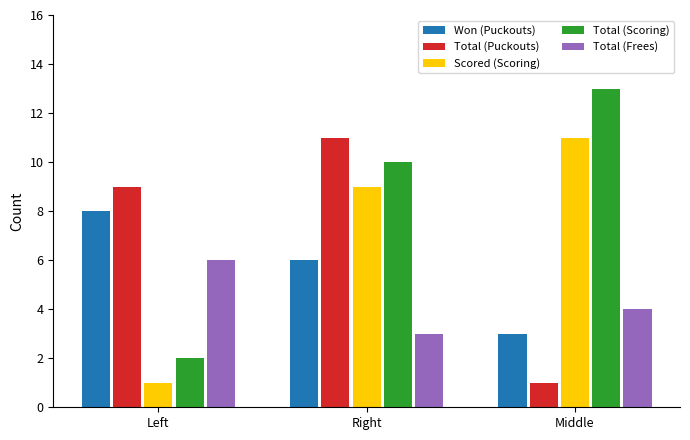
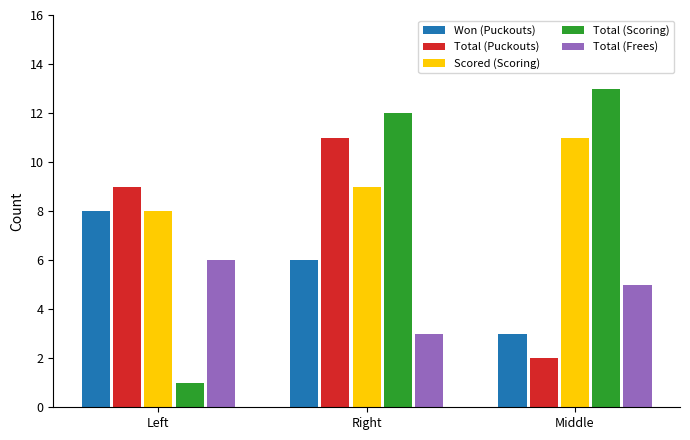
Scored (Scoring), Left: 1 -> 8
Total (Scoring), Left: 2 -> 1
Total (Scoring), Right: 10 -> 12
Total (Puckouts), Middle: 1 -> 2
Total (Frees), Middle: 4 -> 5
